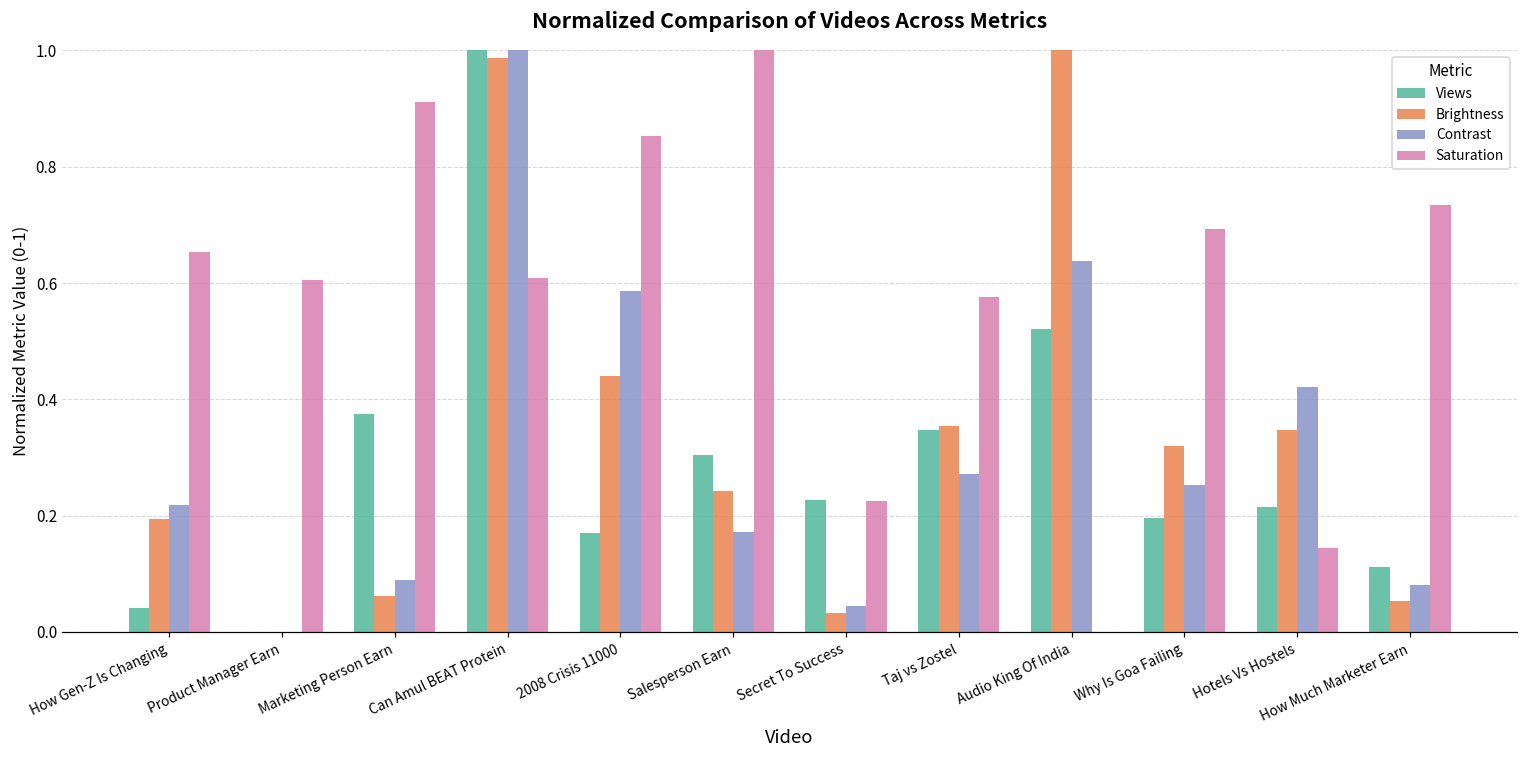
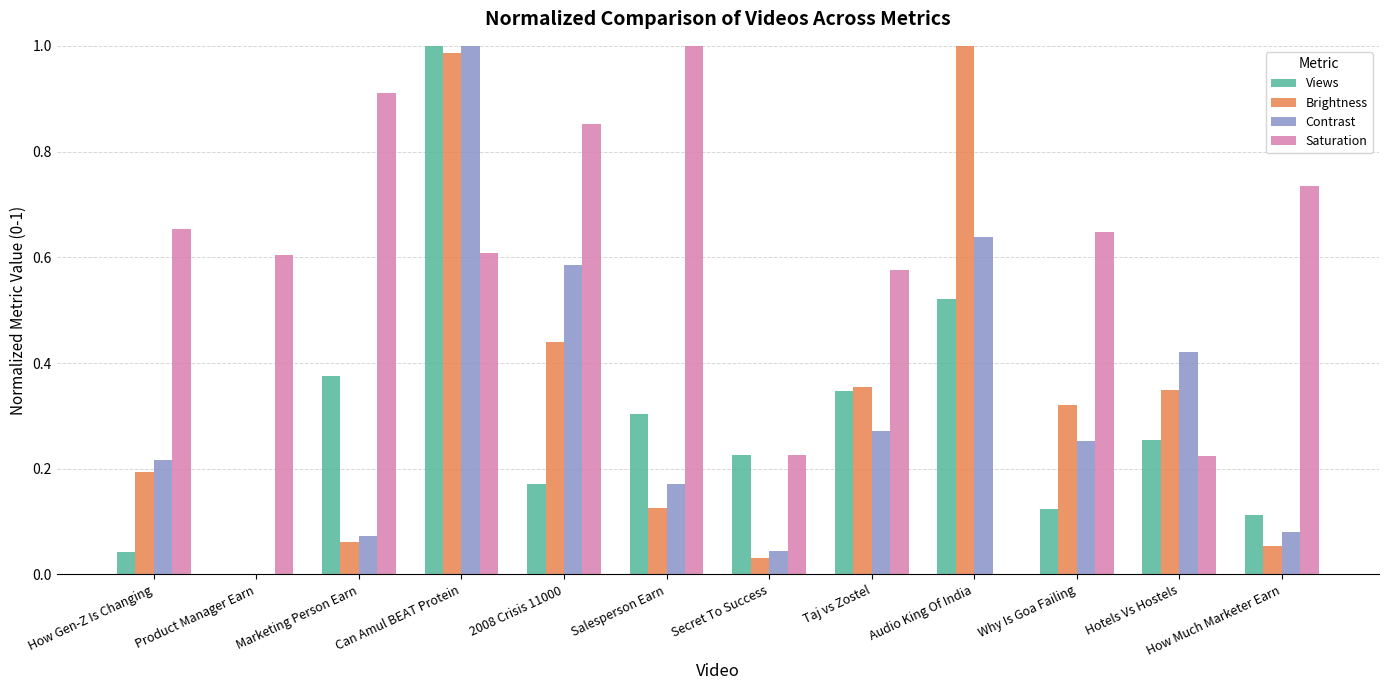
Contrast, Marketing Person Earn: 0.09 -> 0.07
Brightness, Salesperson Earn: 0.24 -> 0.13
Views, Why Is Goa Failing: 0.20 -> 0.12
Saturation, Why Is Goa Failing: 0.69 -> 0.65
Views, Hotels Vs Hostels: 0.21 -> 0.25
Saturation, Hotels Vs Hostels: 0.15 -> 0.22
